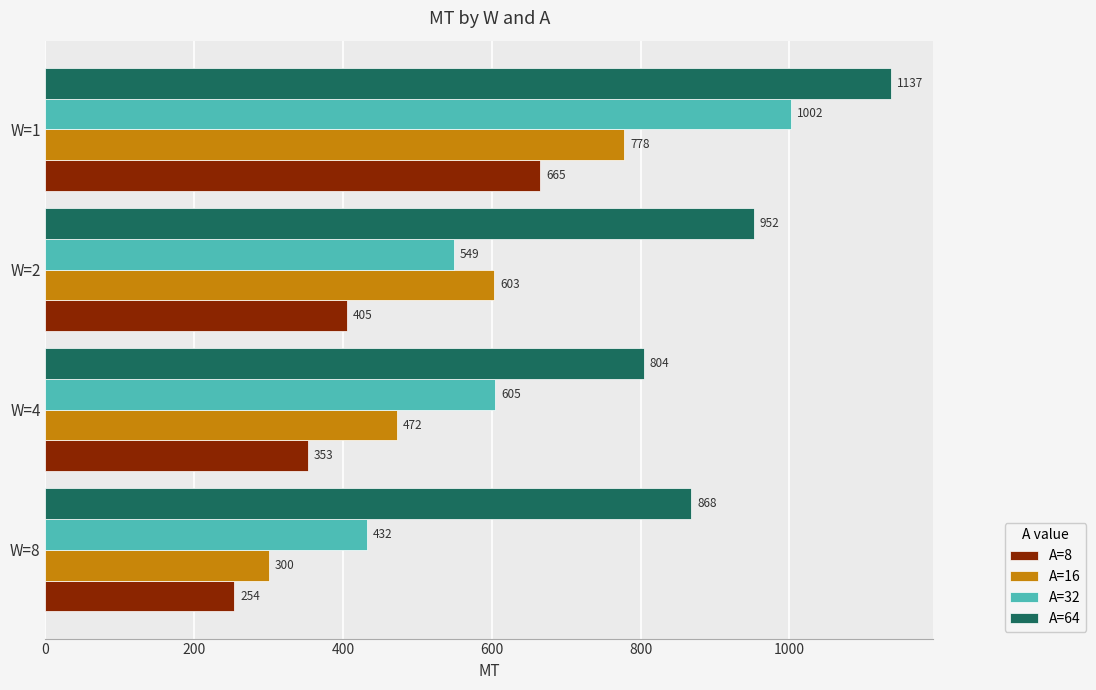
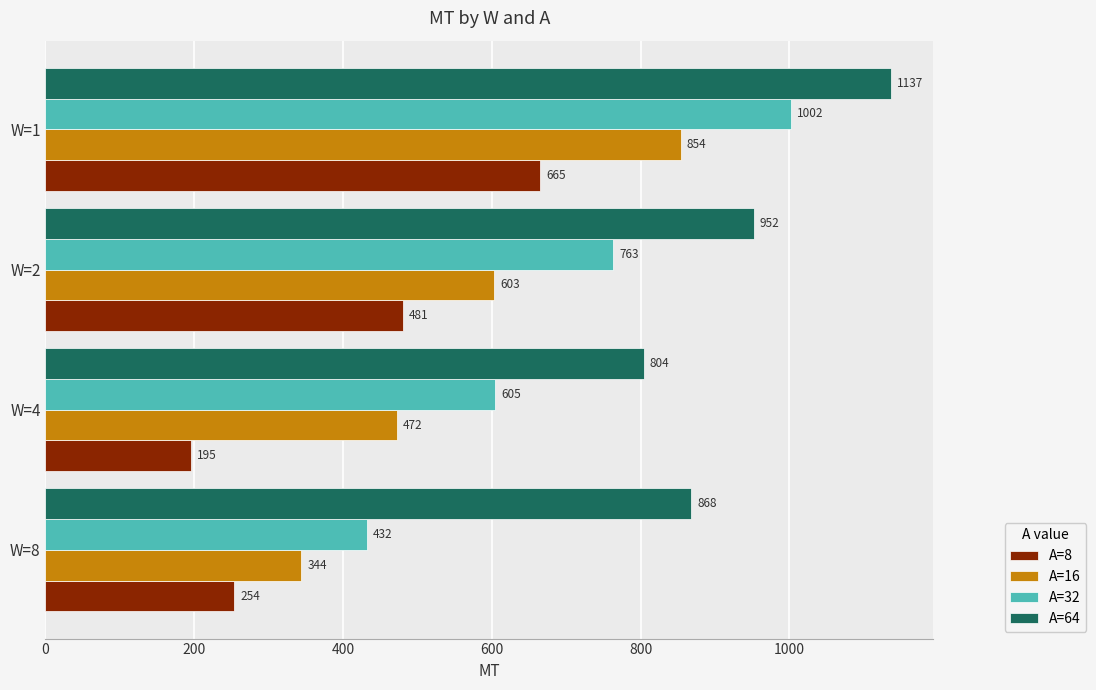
A=16, W=1: 778 -> 854
A=32, W=2: 549 -> 763
A=8, W=2: 405 -> 481
A=8, W=4: 353 -> 195
A=16, W=8: 300 -> 344
